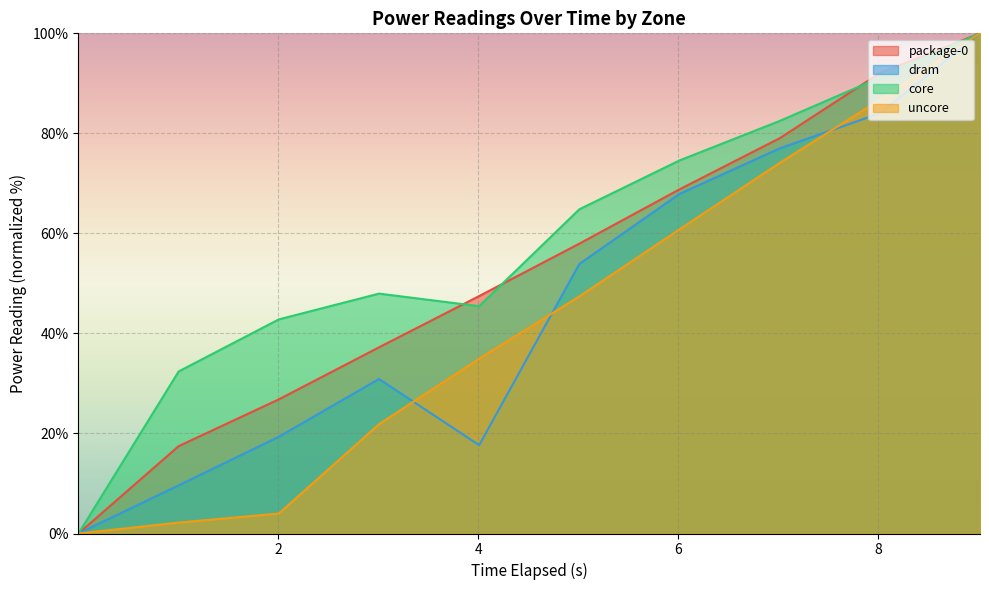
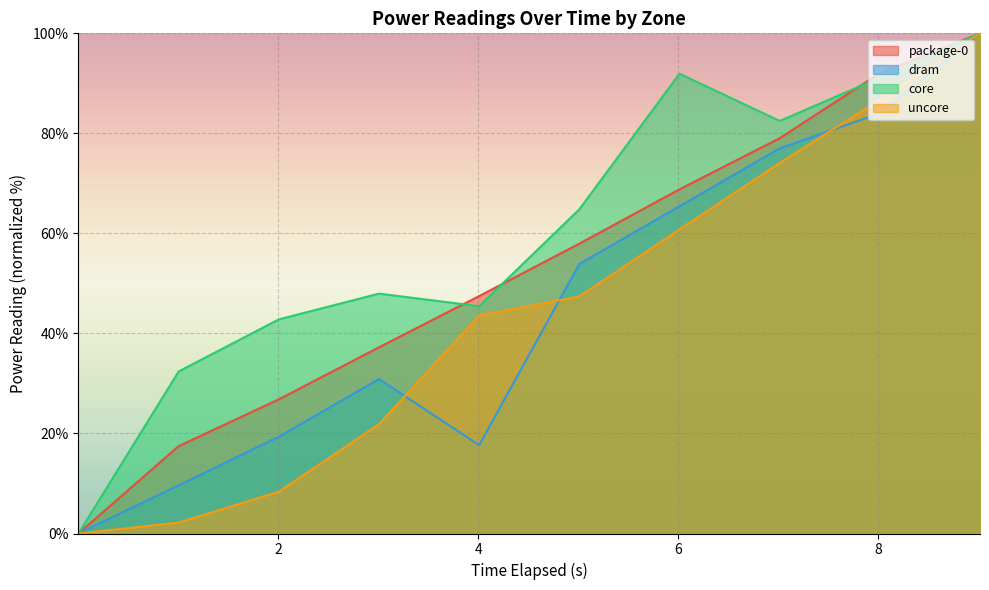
uncore, 2: 4% -> 8%
uncore, 4: 35% -> 44%
dram, 6: 68% -> 65%
core, 6: 75% -> 92%
